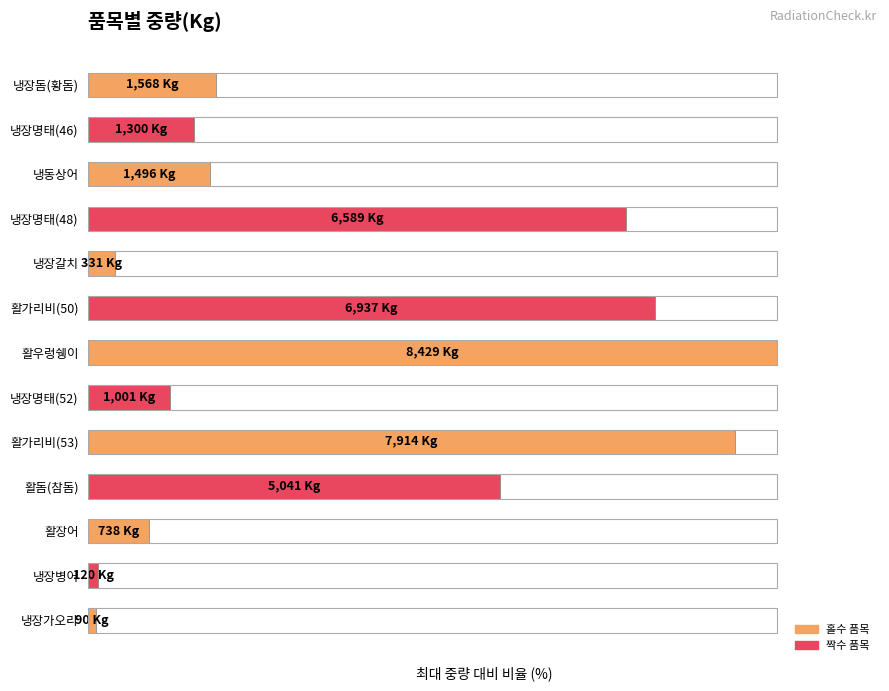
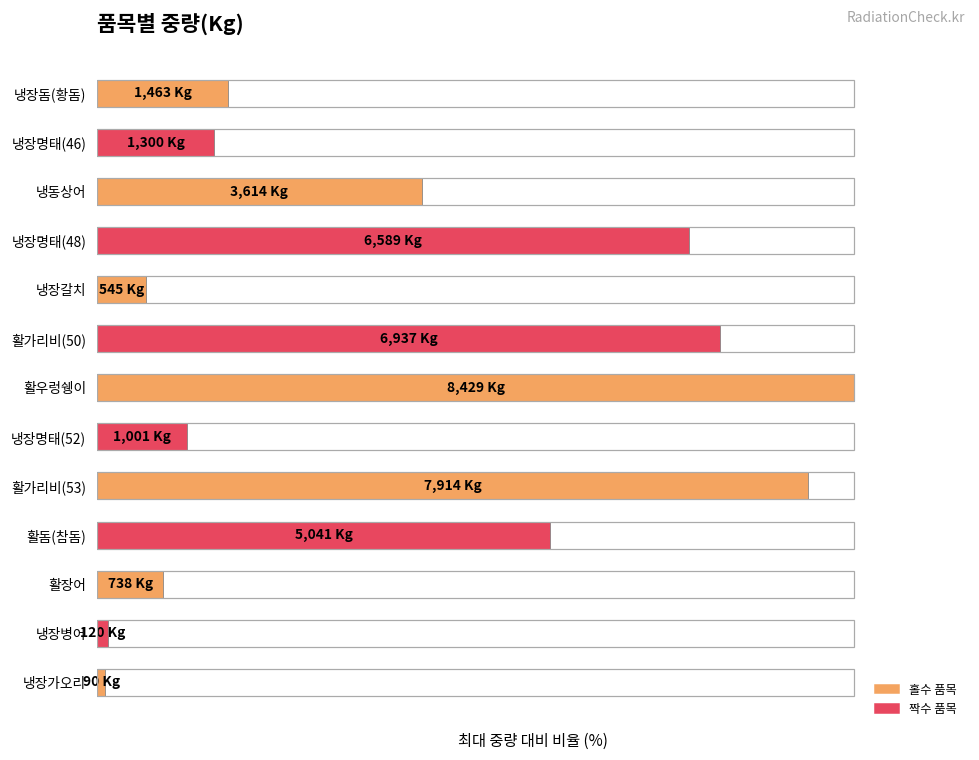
냉장돔(황돔): 1,568 -> 1,463
냉동상어: 1,496 -> 3,614
냉장갈치: 331 -> 545
